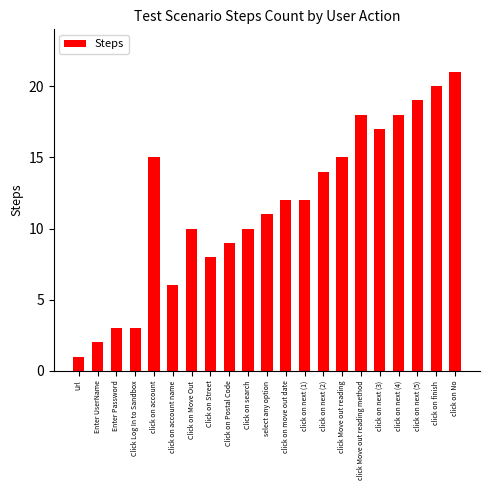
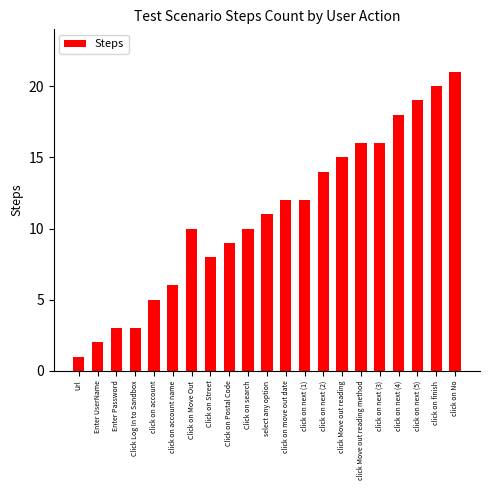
click on account: 15 -> 5
click Move out reading method: 18 -> 16
click on next (3): 17 -> 16
